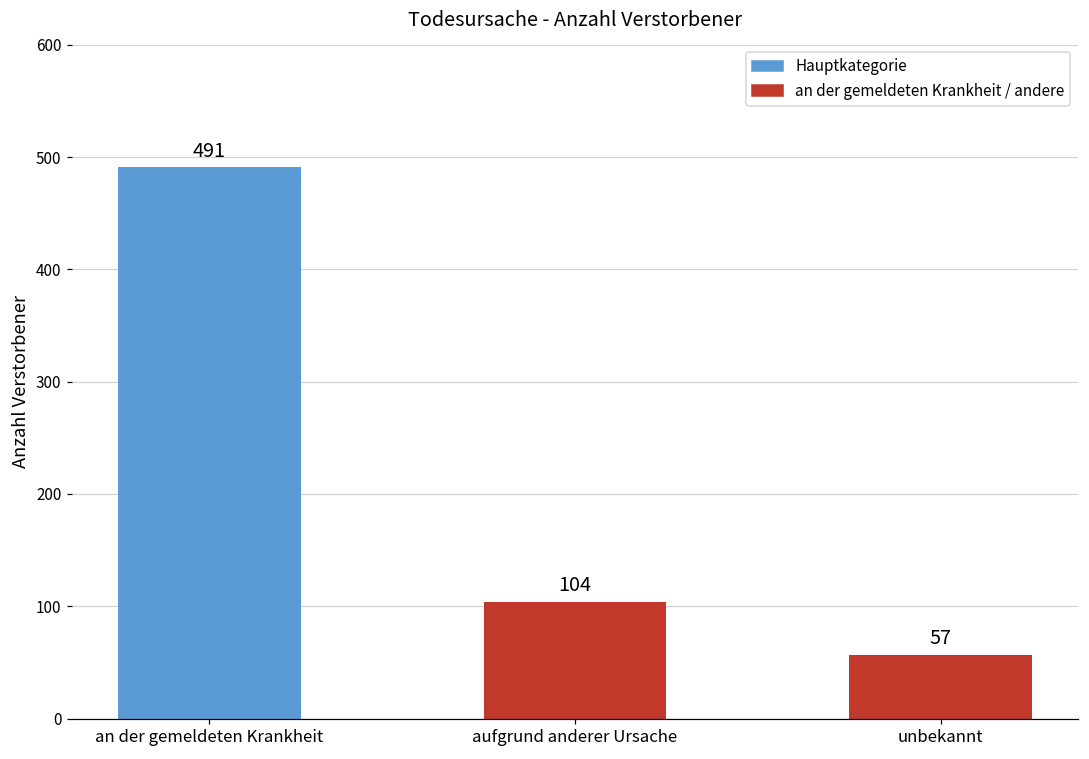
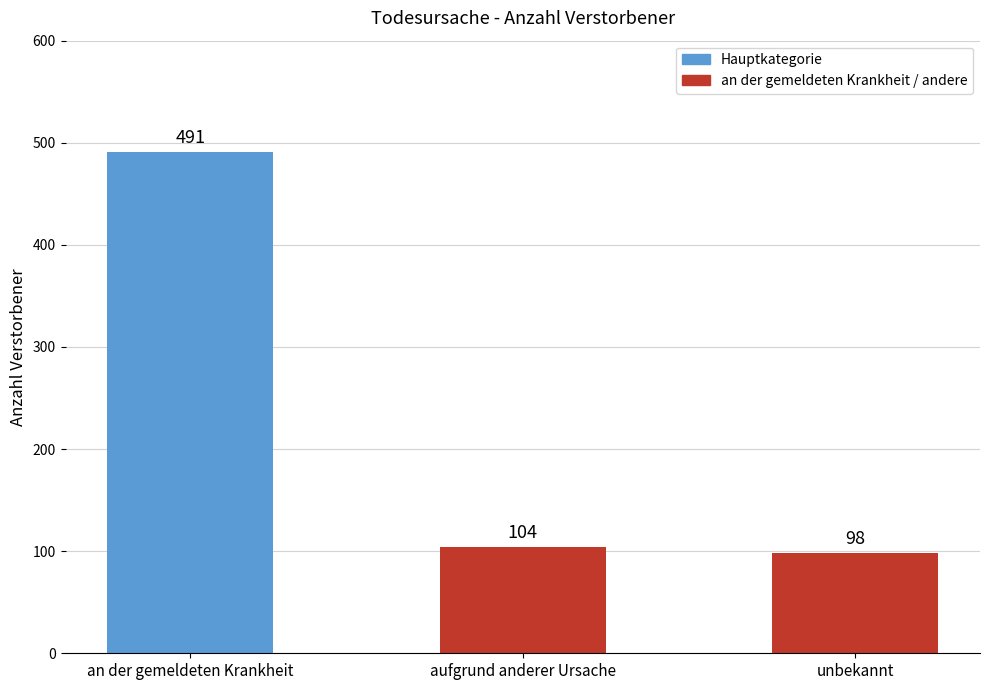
unbekannt: 57 -> 98
